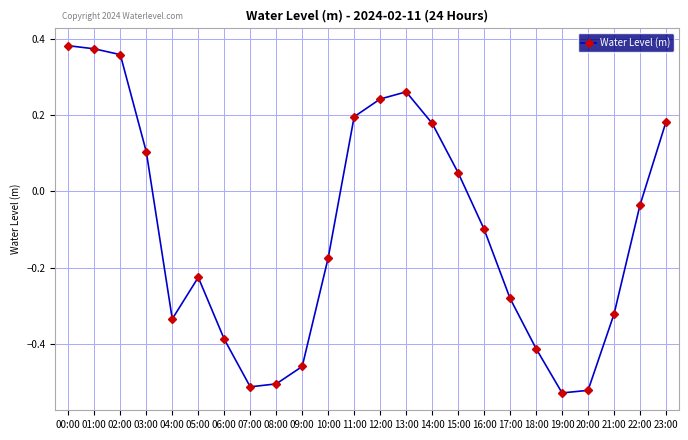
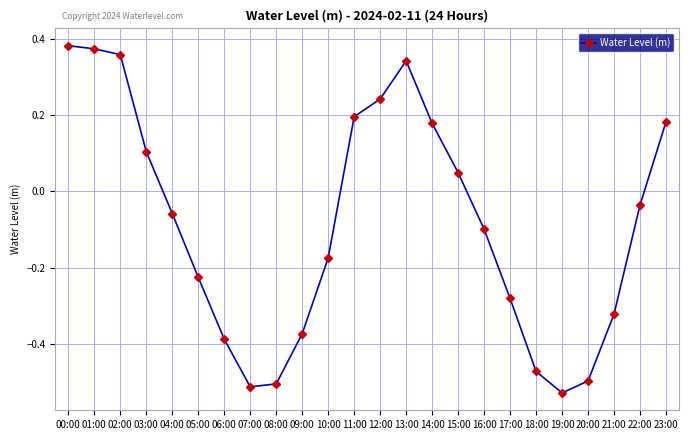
04:00: -0.33 -> -0.06
09:00: -0.46 -> -0.37
13:00: 0.26 -> 0.34
18:00: -0.41 -> -0.47
20:00: -0.52 -> -0.50
